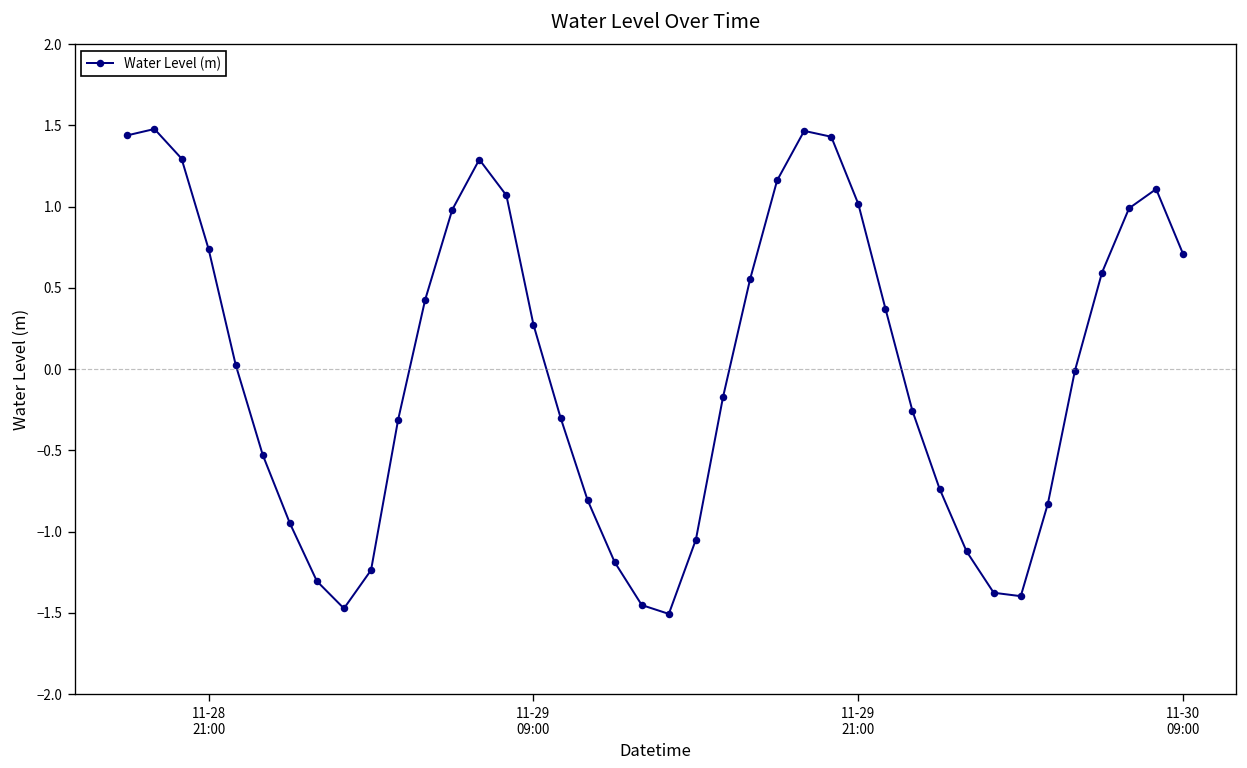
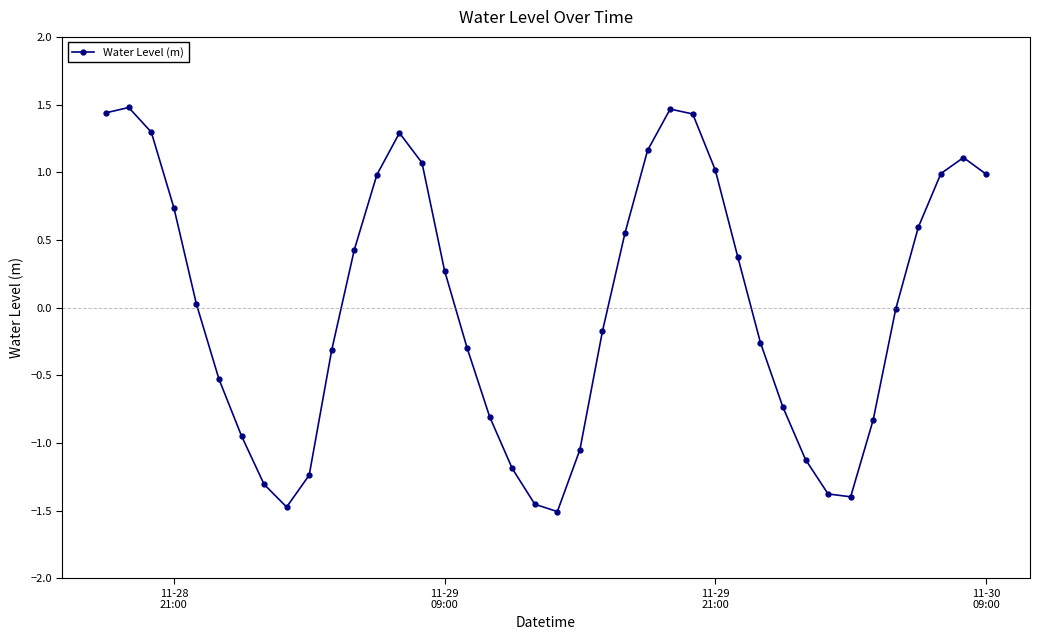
11-30 09:00: 0.71 -> 0.99
